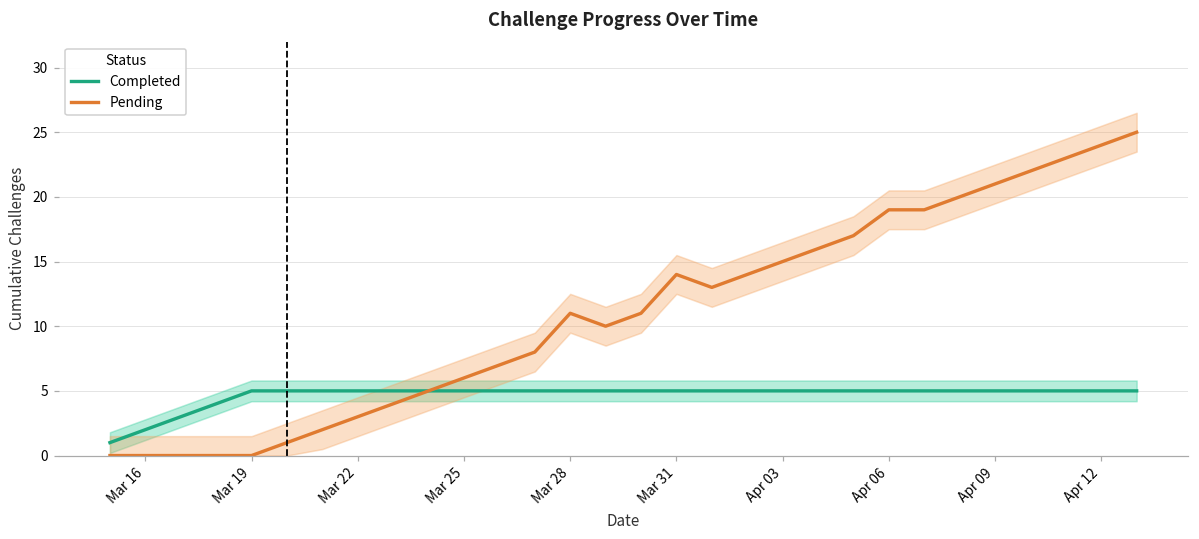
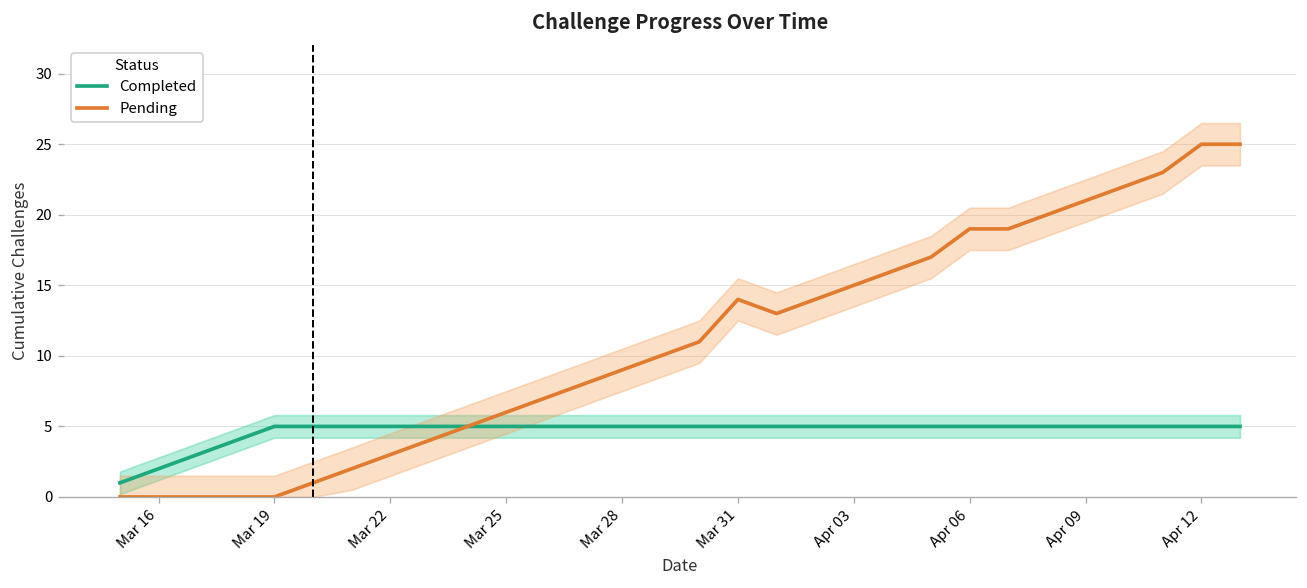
Pending, Mar 28: 11 -> 9
Pending, Apr 12: 24 -> 25
